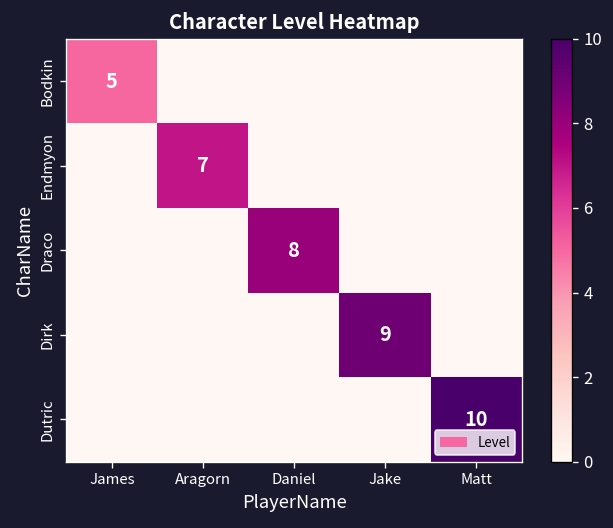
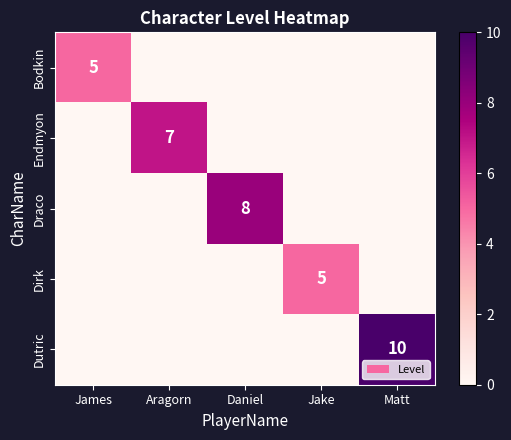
Dirk, Jake: 9 -> 5
